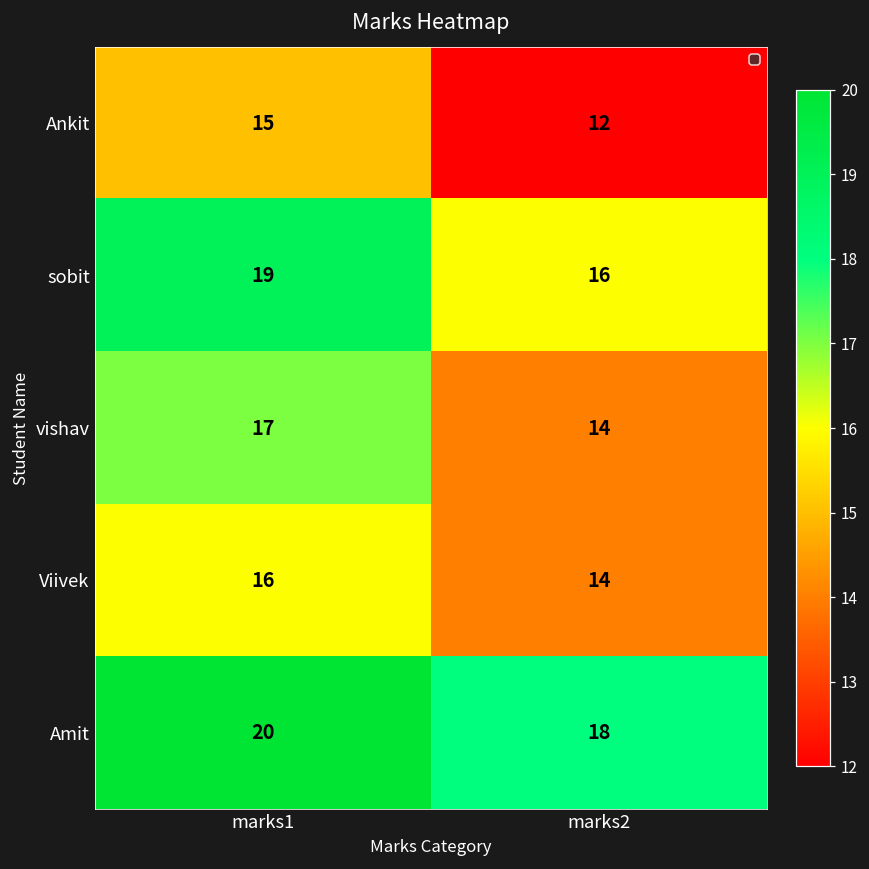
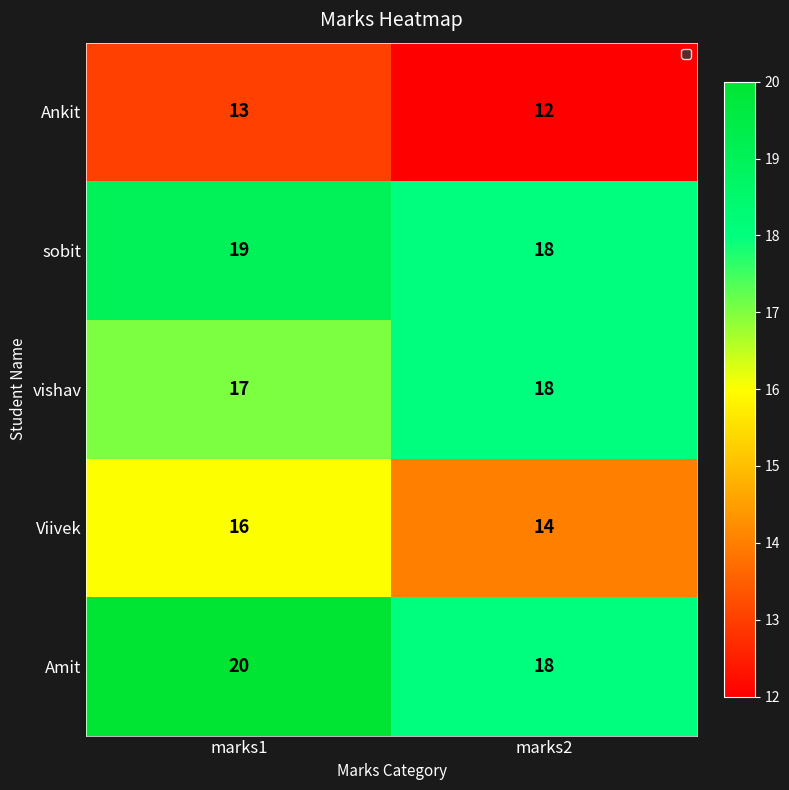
Ankit, marks1: 15 -> 13
sobit, marks2: 16 -> 18
vishav, marks2: 14 -> 18
